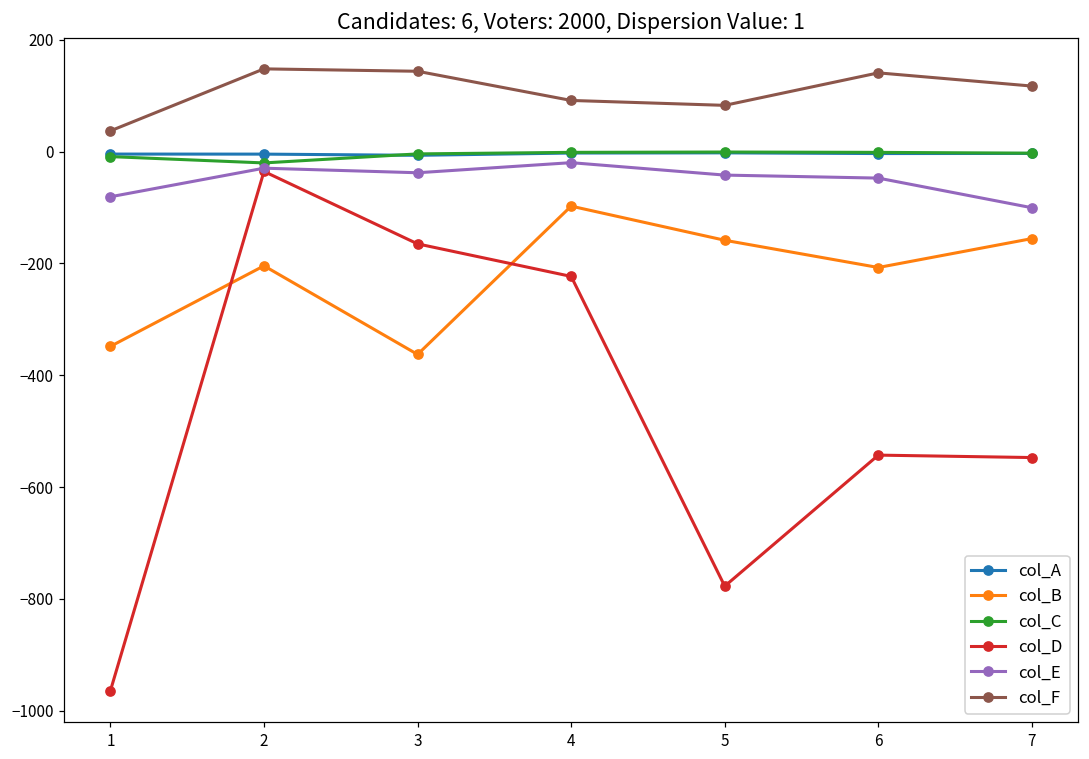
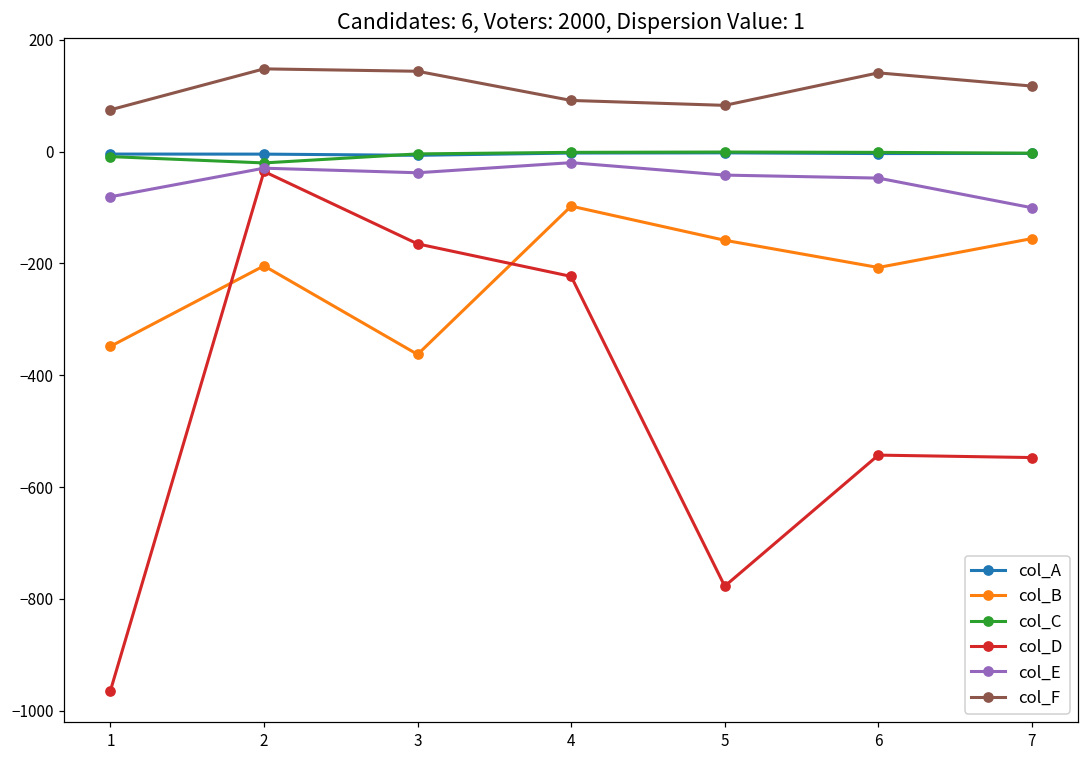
col_F, 1: 40 -> 70
